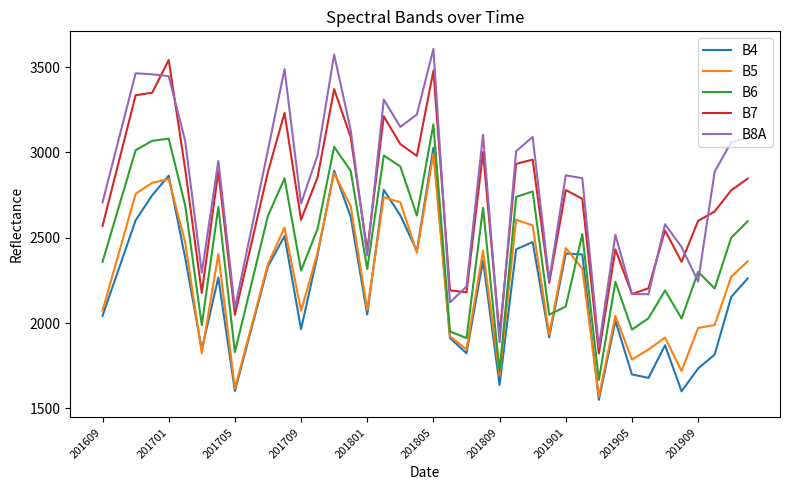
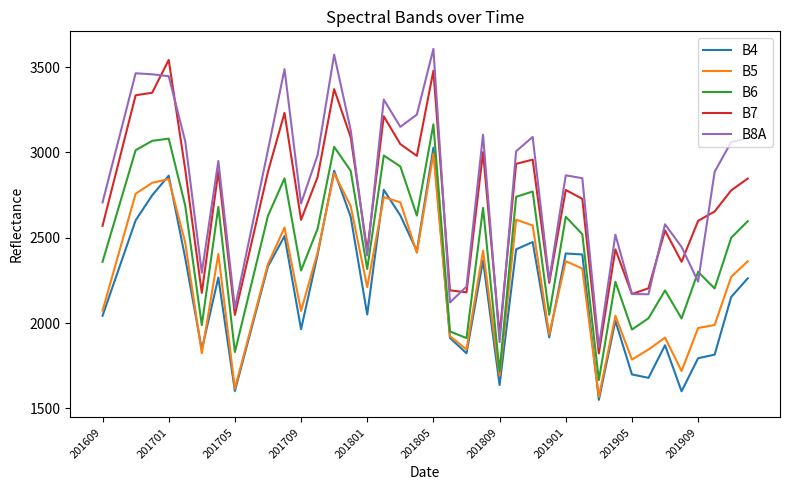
B5, 201801: 2080 -> 2210
B5, 201901: 2440 -> 2360
B6, 201901: 2100 -> 2620
B4, 201909: 1730 -> 1790
